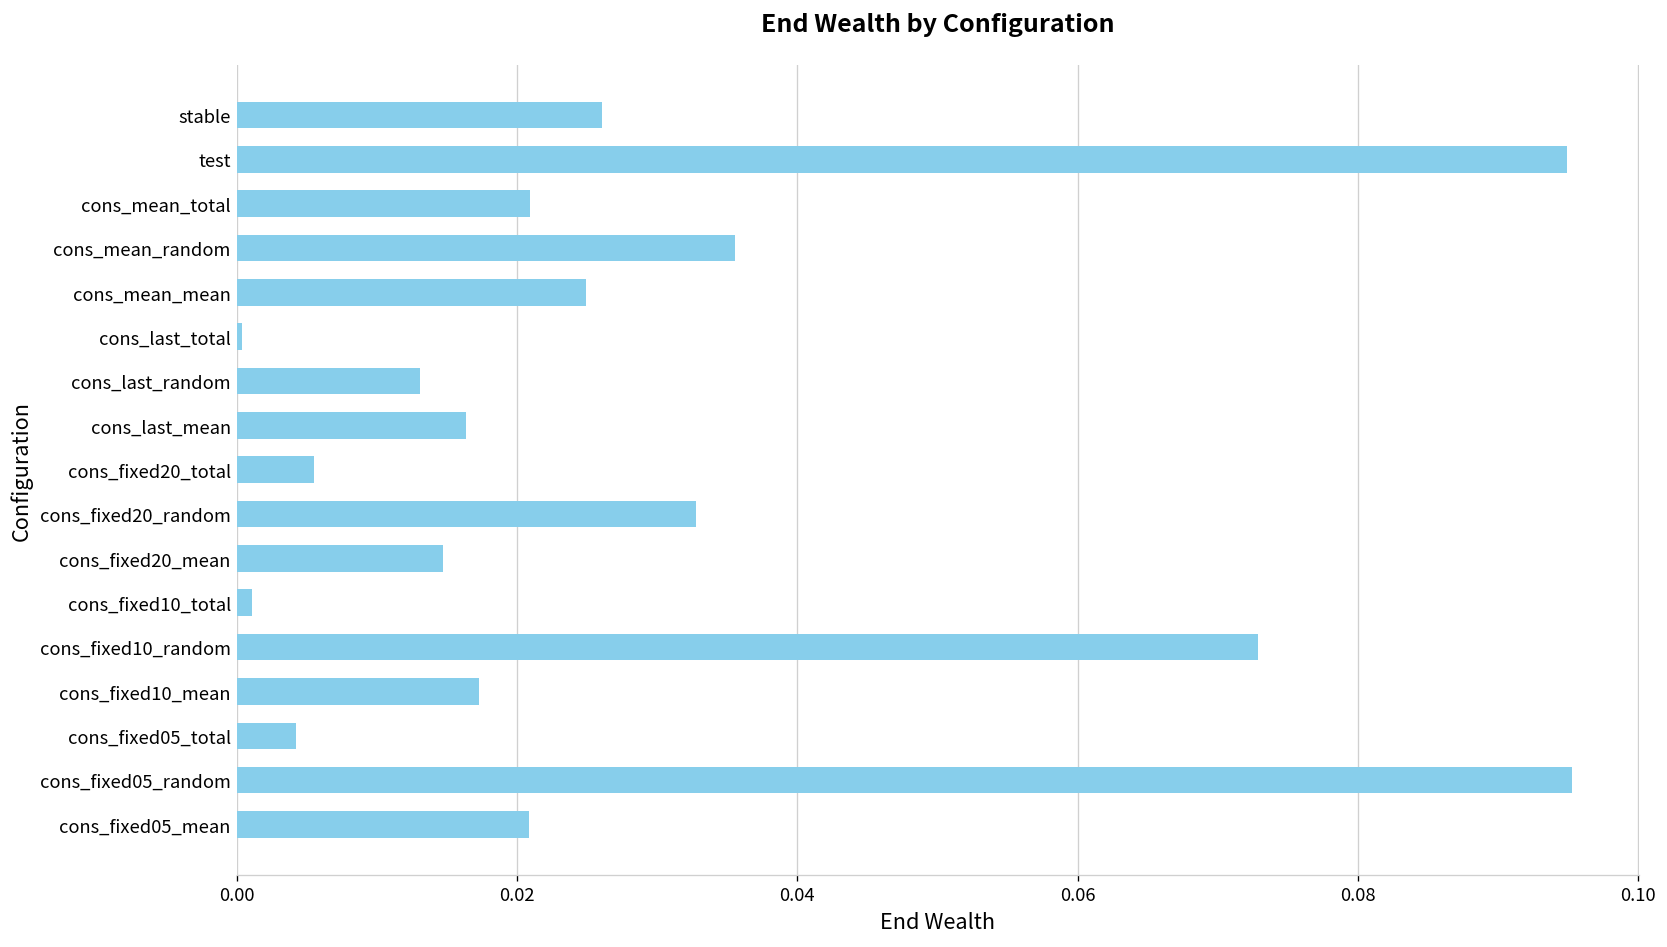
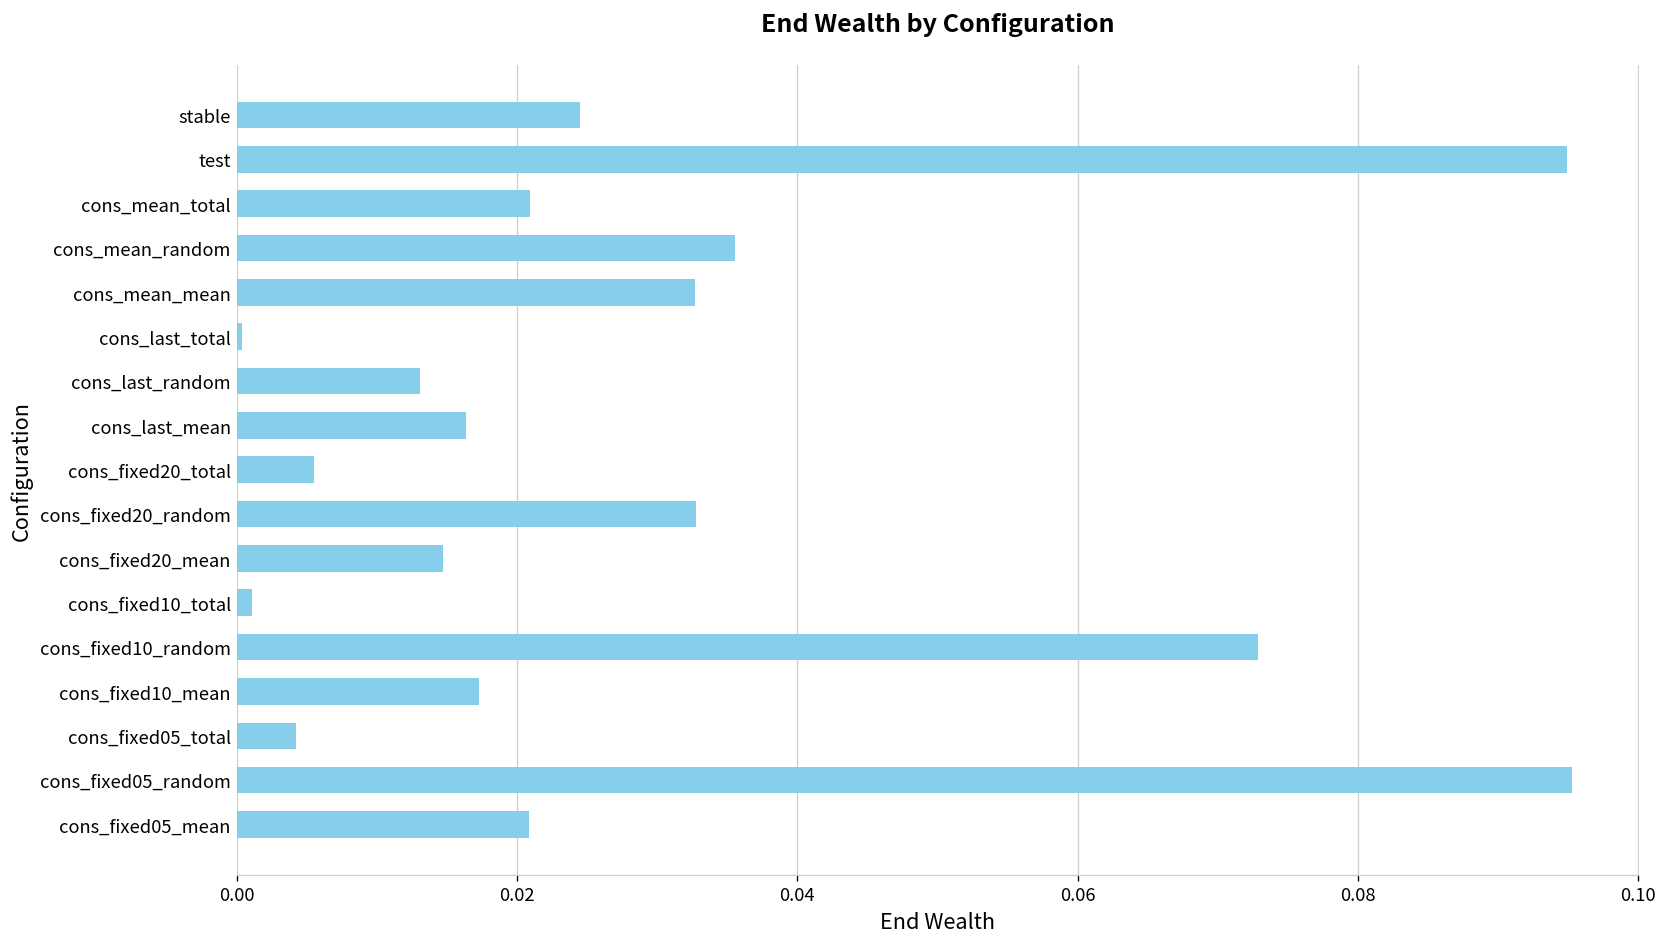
stable: 0.0261 -> 0.0245
cons_mean_mean: 0.0249 -> 0.0327
